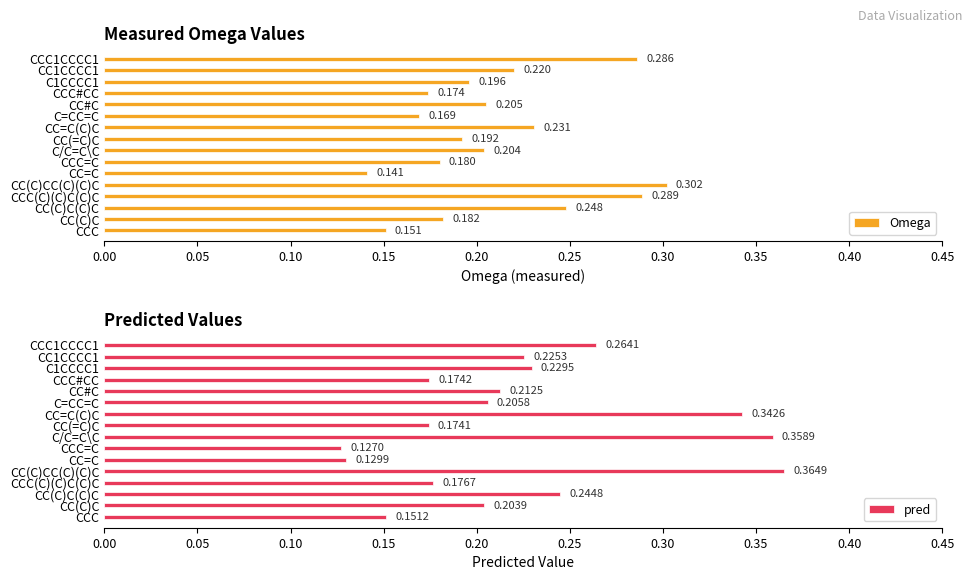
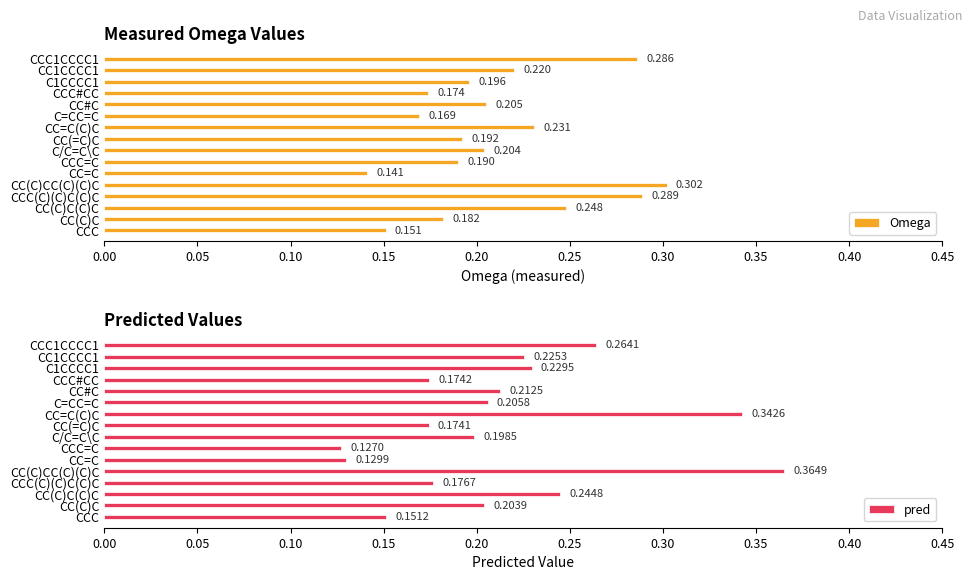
Measured Omega Values, CCC=C: 0.180 -> 0.190
Predicted Values, C/C=C\C: 0.3589 -> 0.1985
